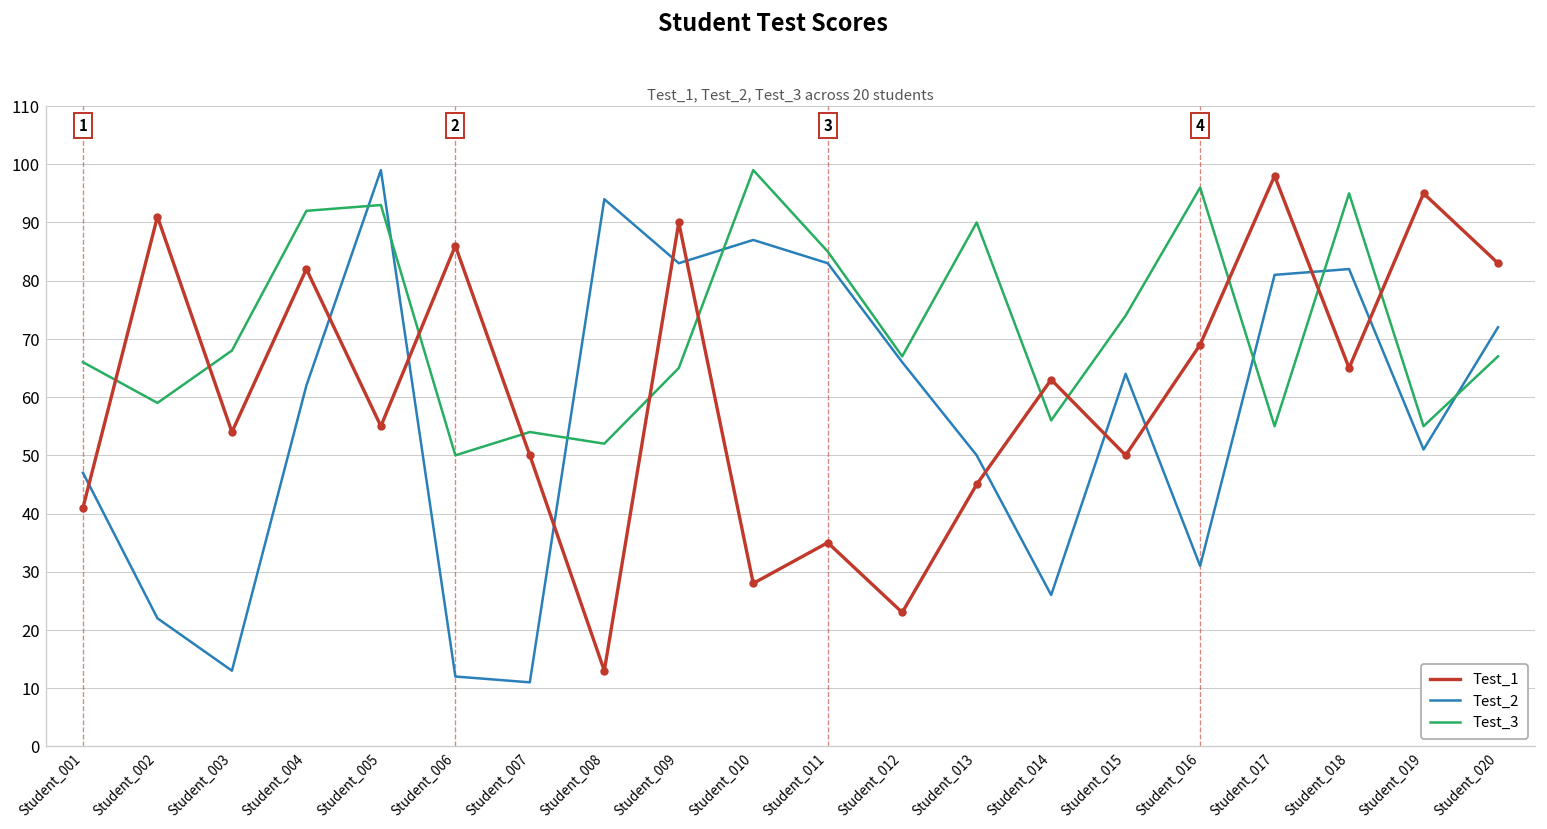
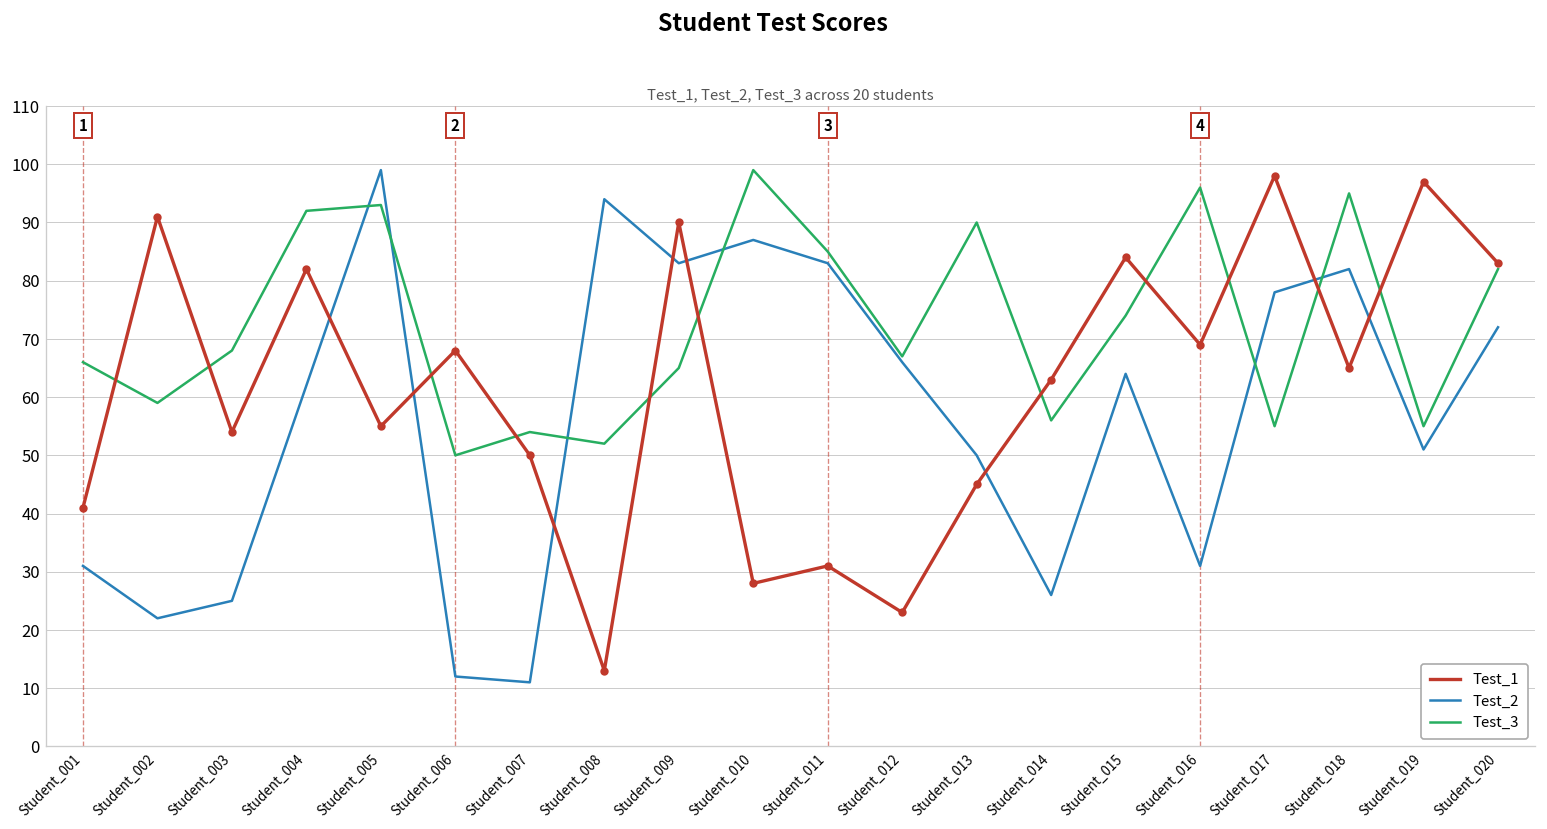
Test_2, Student_001: 47 -> 31
Test_2, Student_003: 13 -> 25
Test_1, Student_006: 86 -> 68
Test_1, Student_011: 35 -> 31
Test_1, Student_015: 50 -> 84
Test_2, Student_017: 81 -> 78
Test_1, Student_019: 95 -> 97
Test_3, Student_020: 67 -> 82
